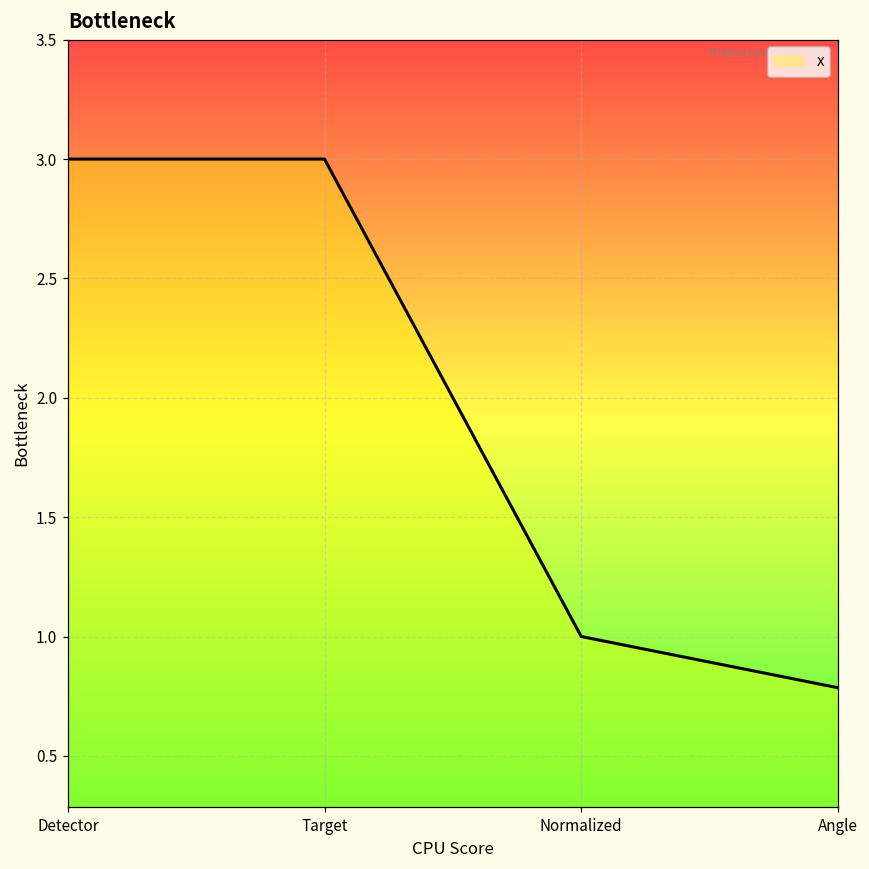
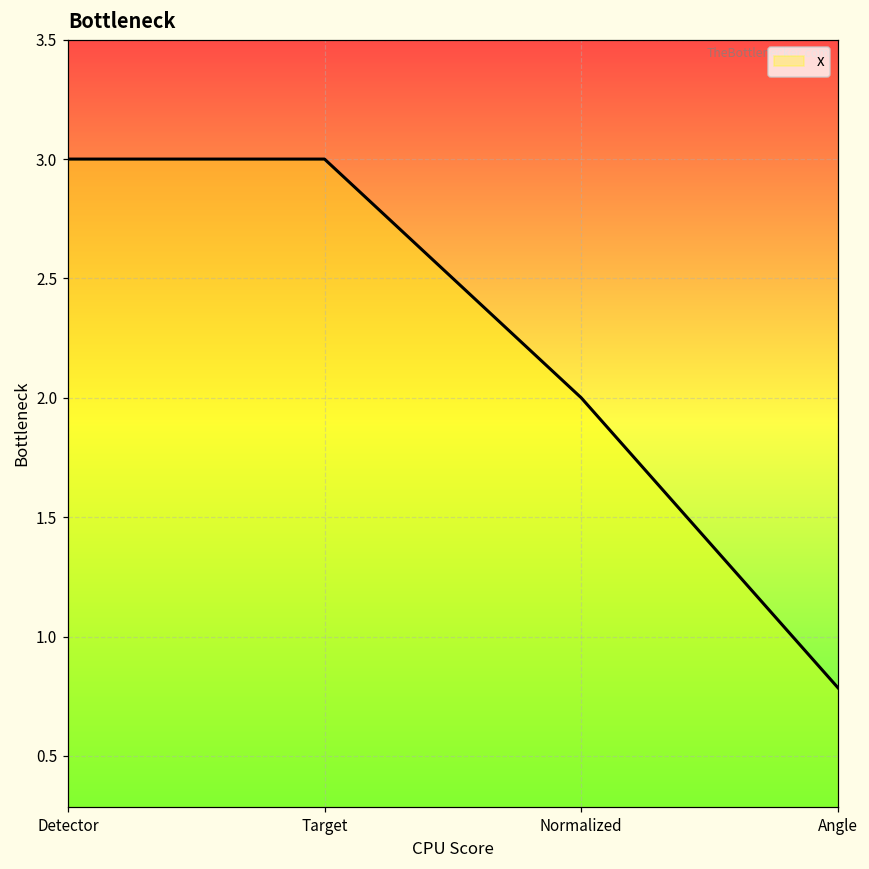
Normalized: 1 -> 2
